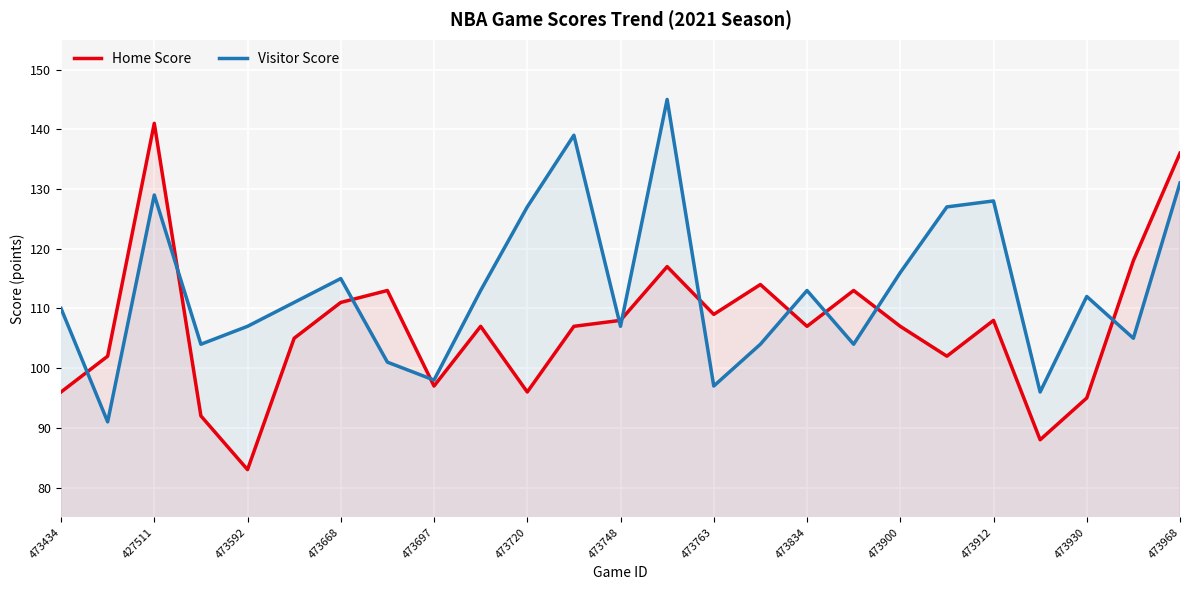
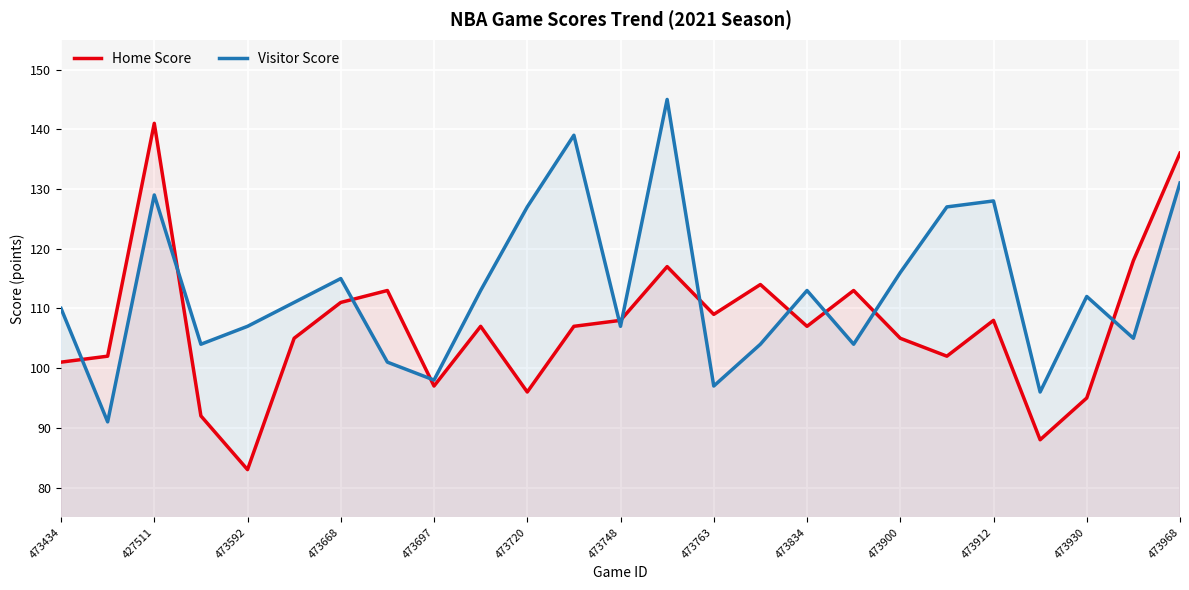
Home Score, 473434: 96 -> 101
Home Score, 473900: 107 -> 105
